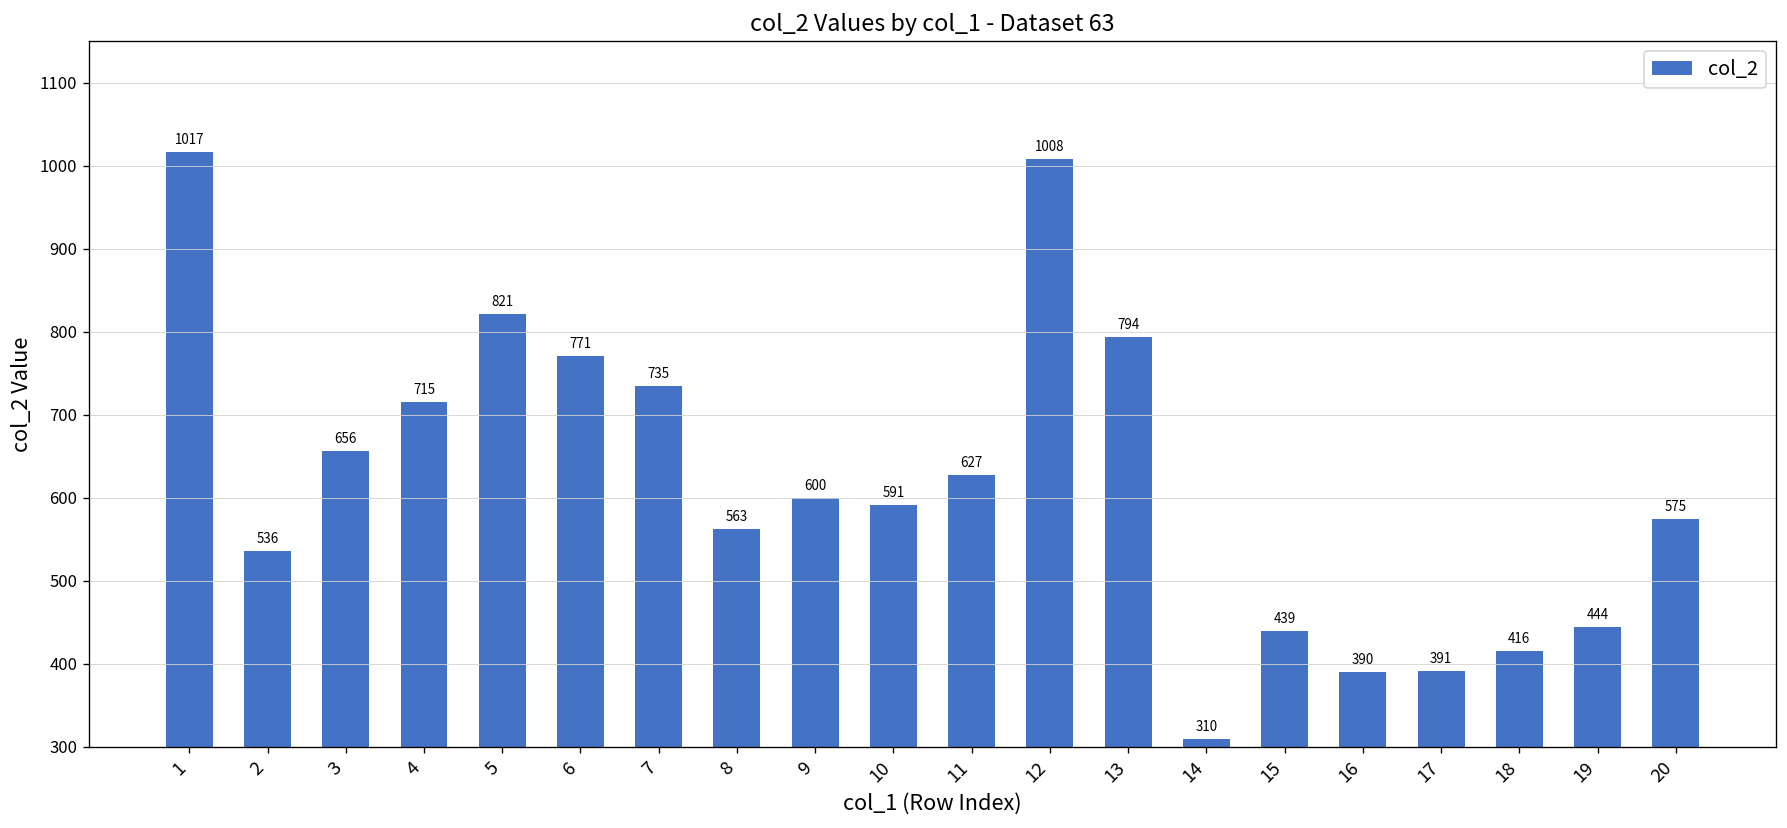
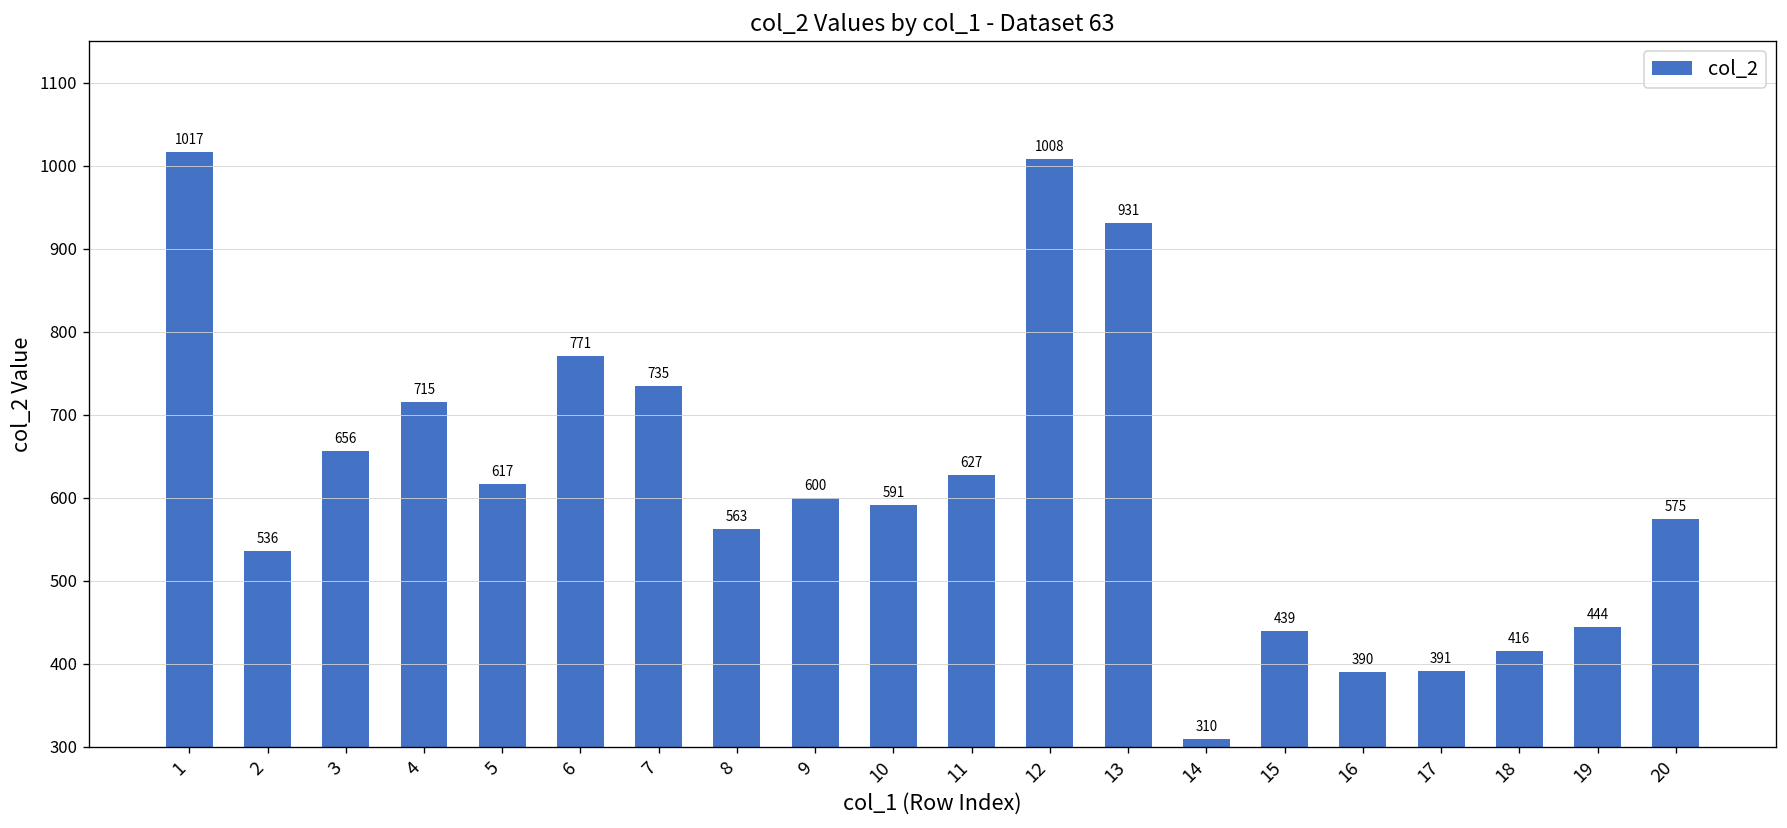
5: 821 -> 617
13: 794 -> 931
